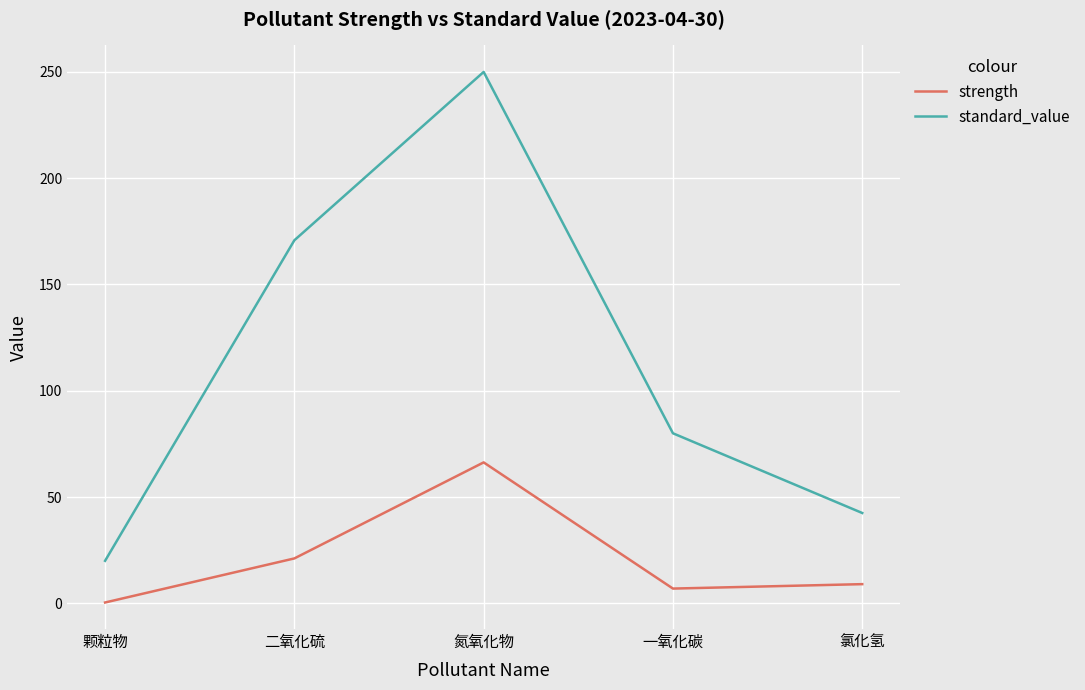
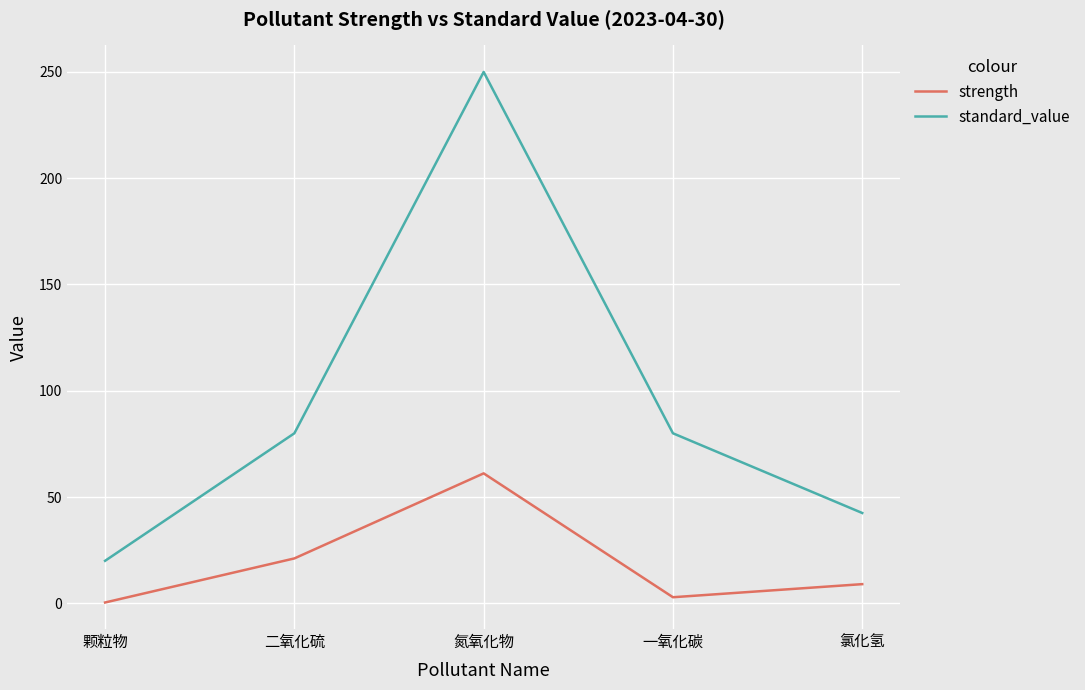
standard_value, 二氧化硫: 171 -> 80
strength, 氮氧化物: 66 -> 61
strength, 一氧化碳: 7 -> 3
